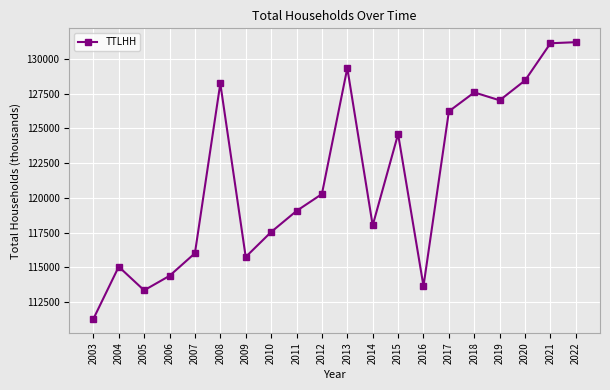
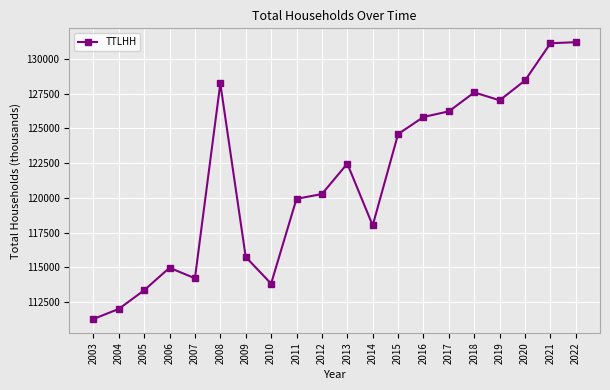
2004: 115000 -> 112000
2006: 114400 -> 115000
2007: 116000 -> 114200
2010: 117500 -> 113800
2011: 119100 -> 119900
2013: 129300 -> 122500
2016: 113600 -> 125800
